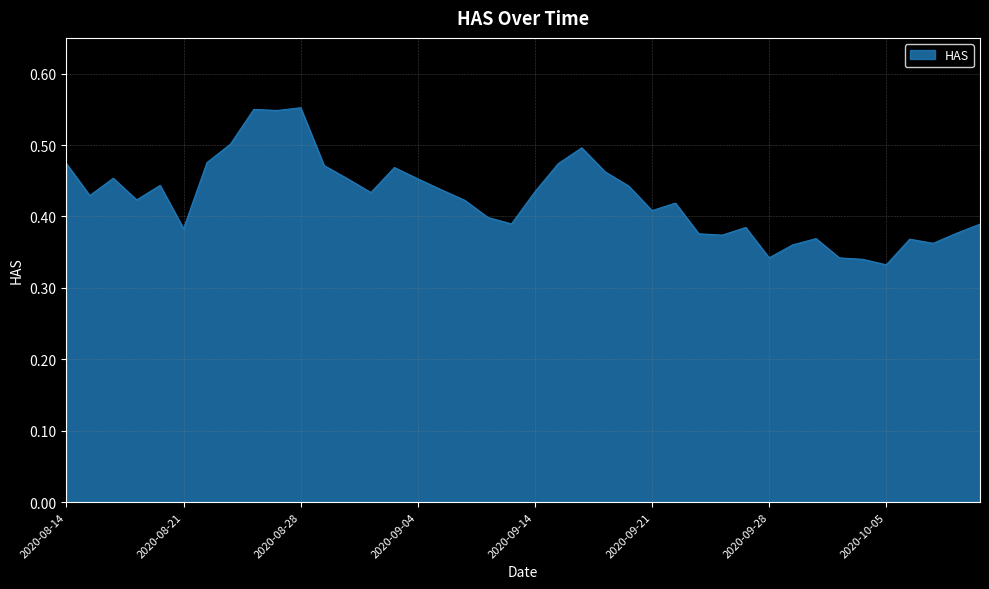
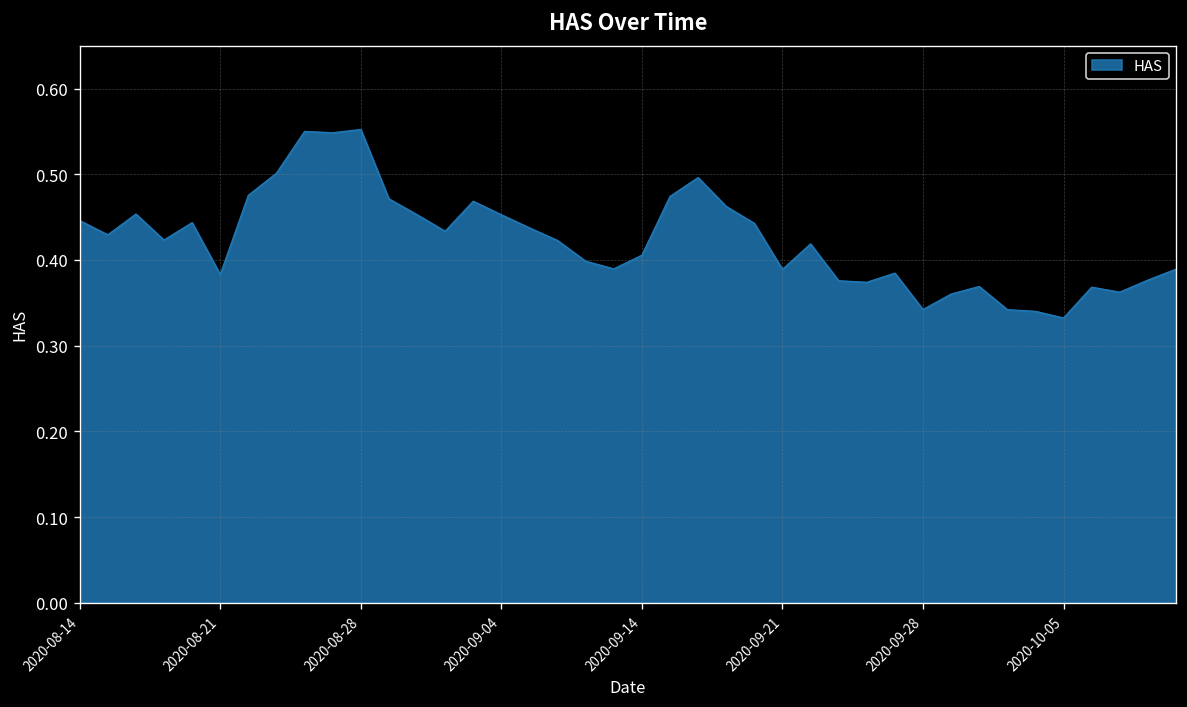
2020-08-14: 0.47 -> 0.45
2020-09-14: 0.43 -> 0.41
2020-09-21: 0.41 -> 0.39
